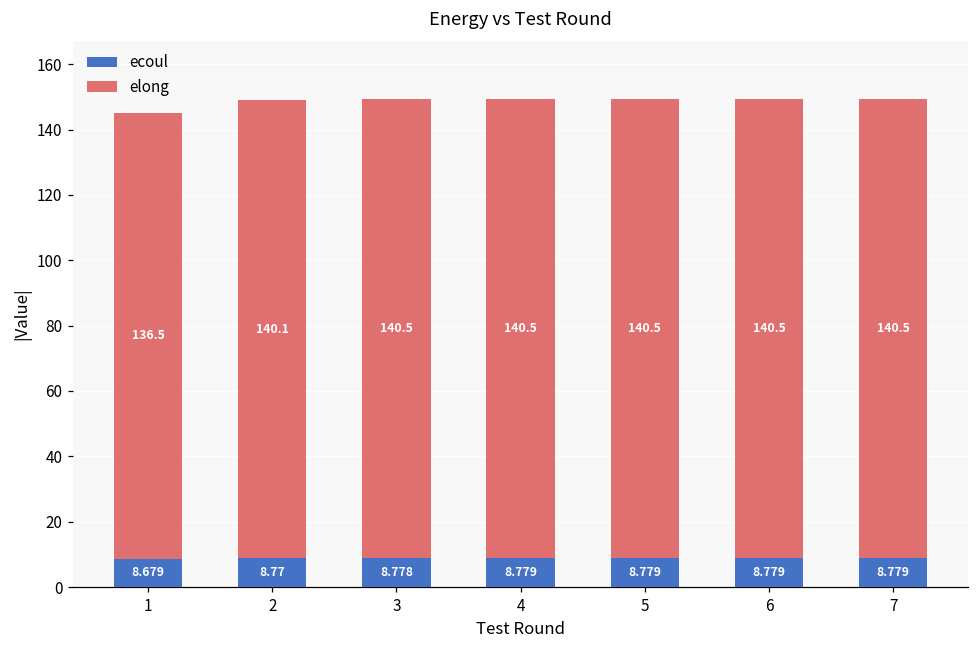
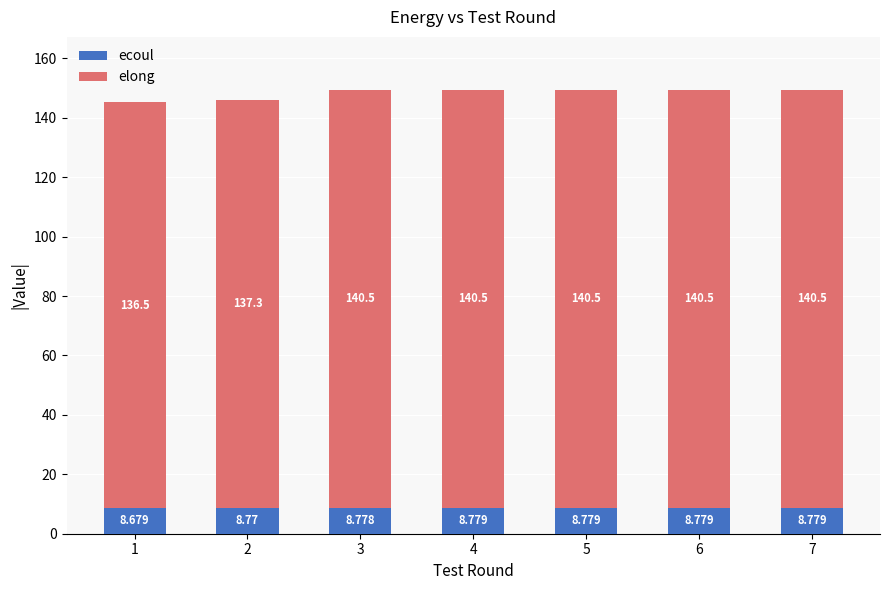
elong, 2: 140.1 -> 137.3
